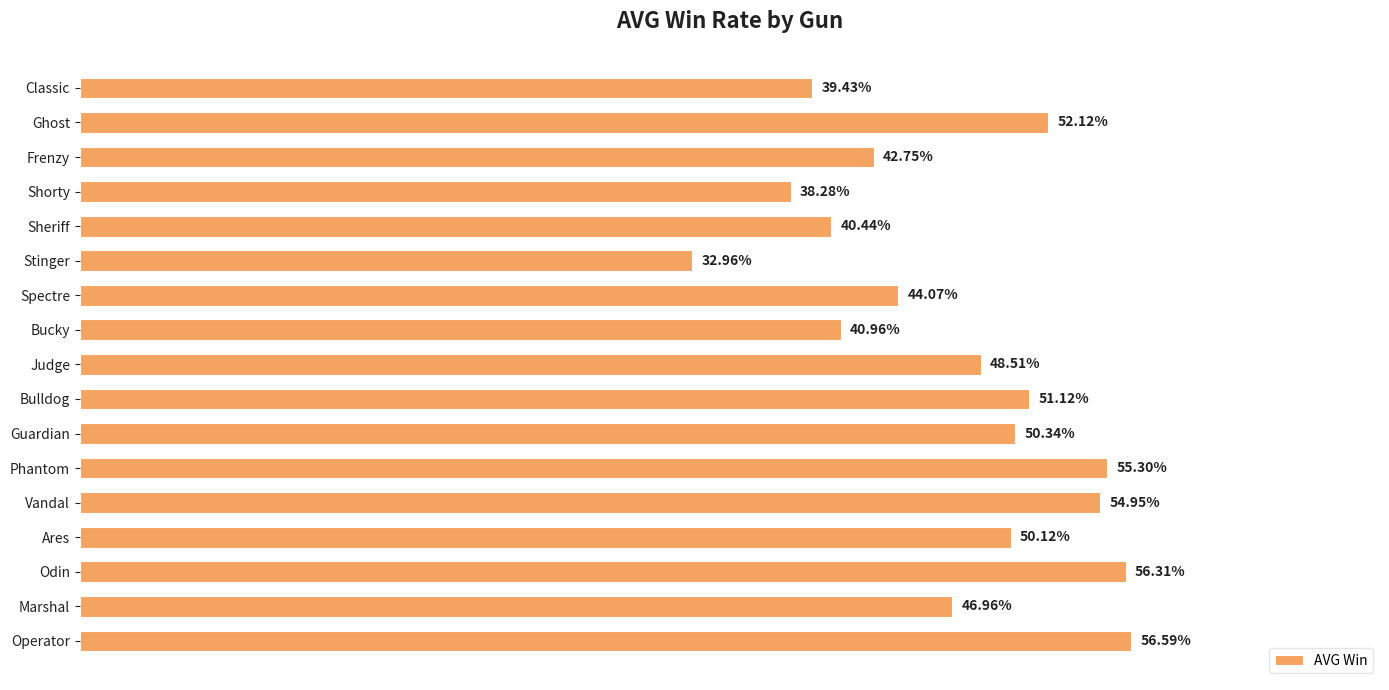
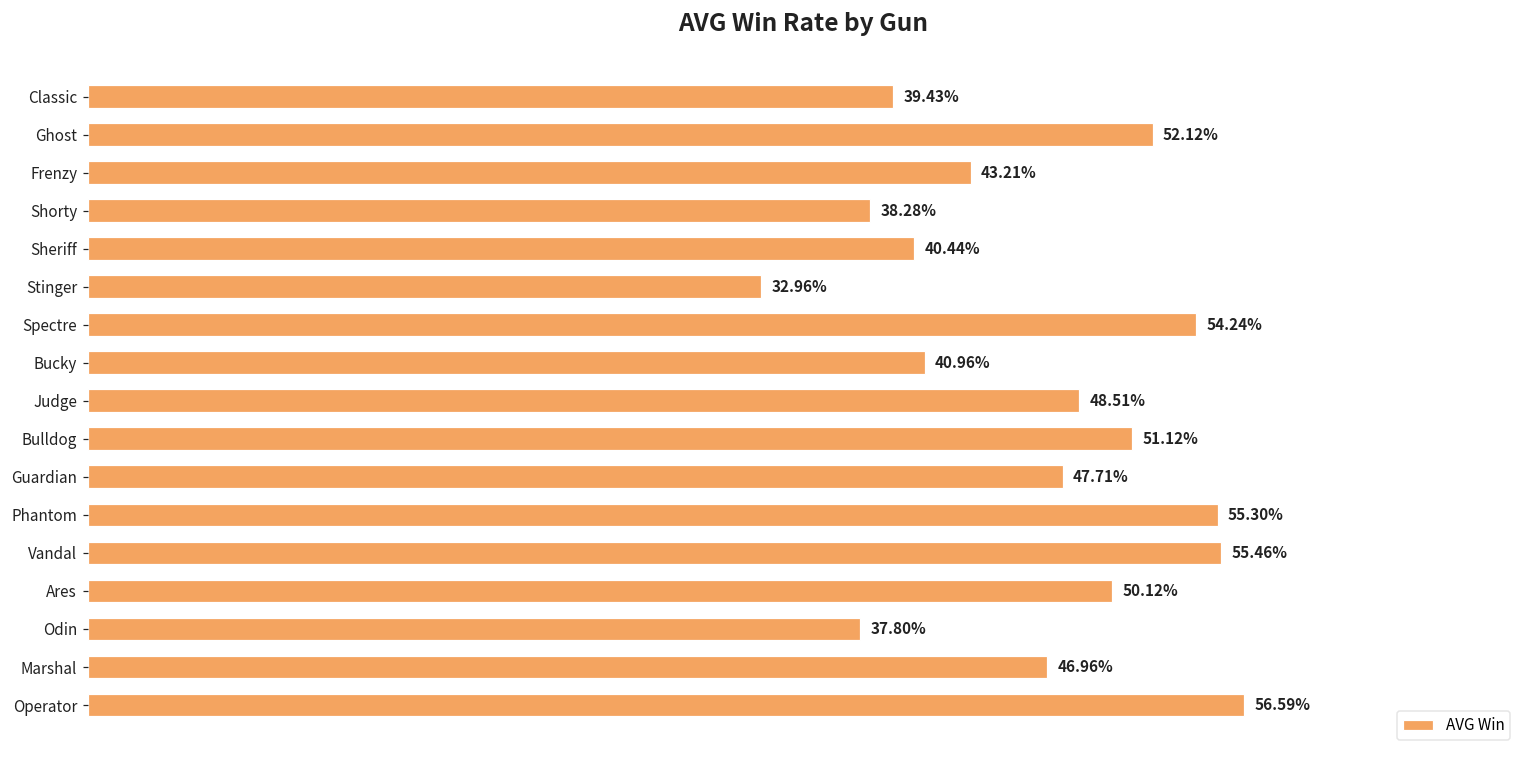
Frenzy: 42.75% -> 43.21%
Spectre: 44.07% -> 54.24%
Guardian: 50.34% -> 47.71%
Vandal: 54.95% -> 55.46%
Odin: 56.31% -> 37.80%
